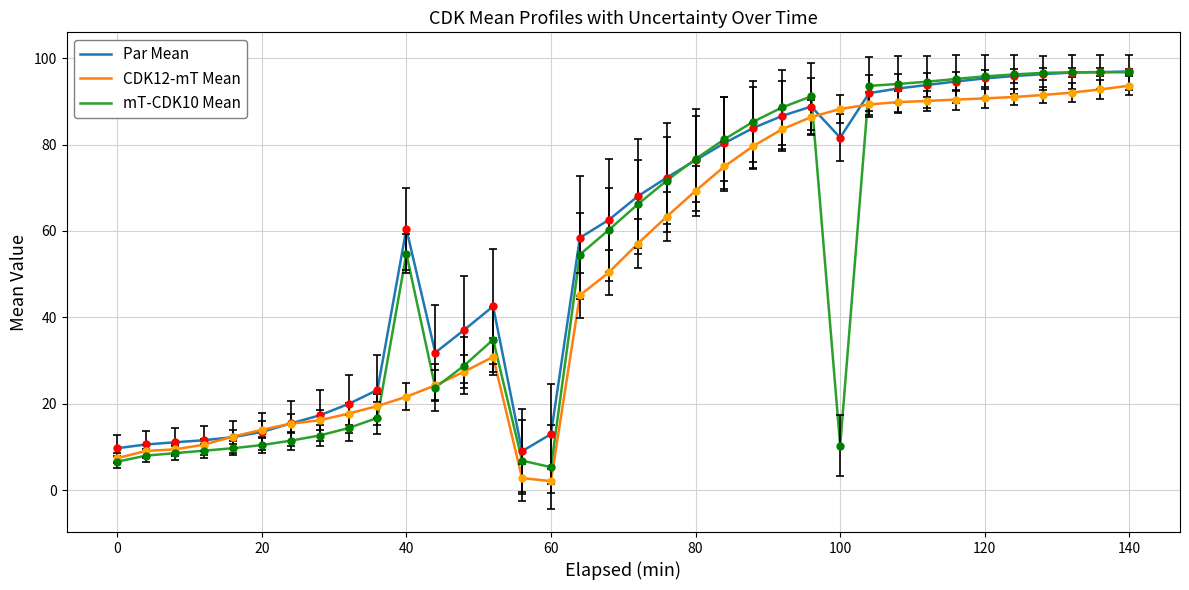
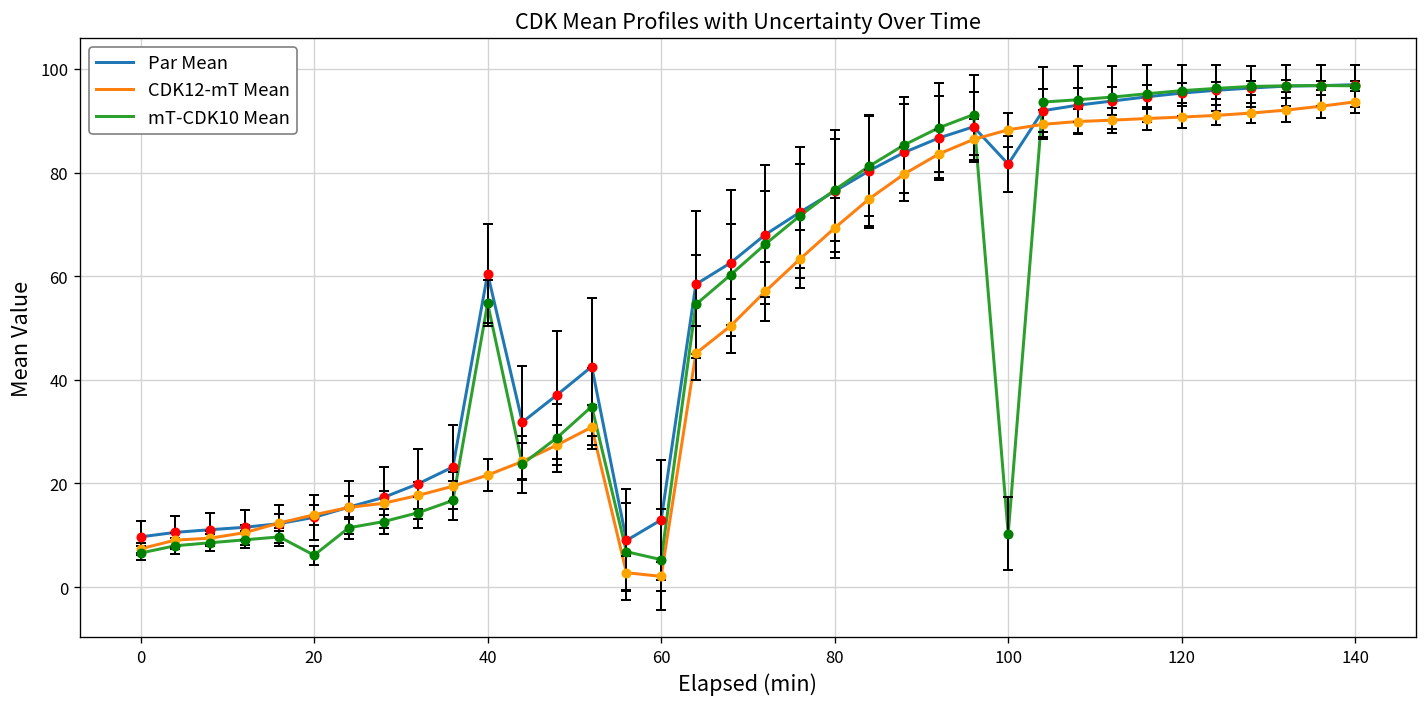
mT-CDK10 Mean, 20: 10 -> 6
